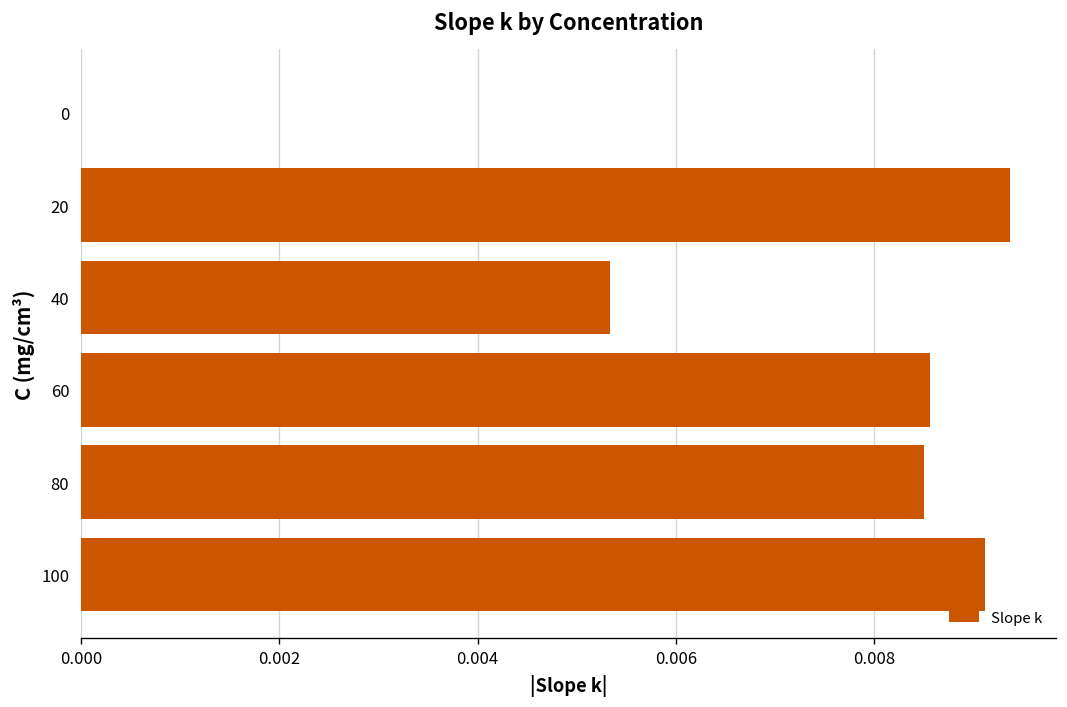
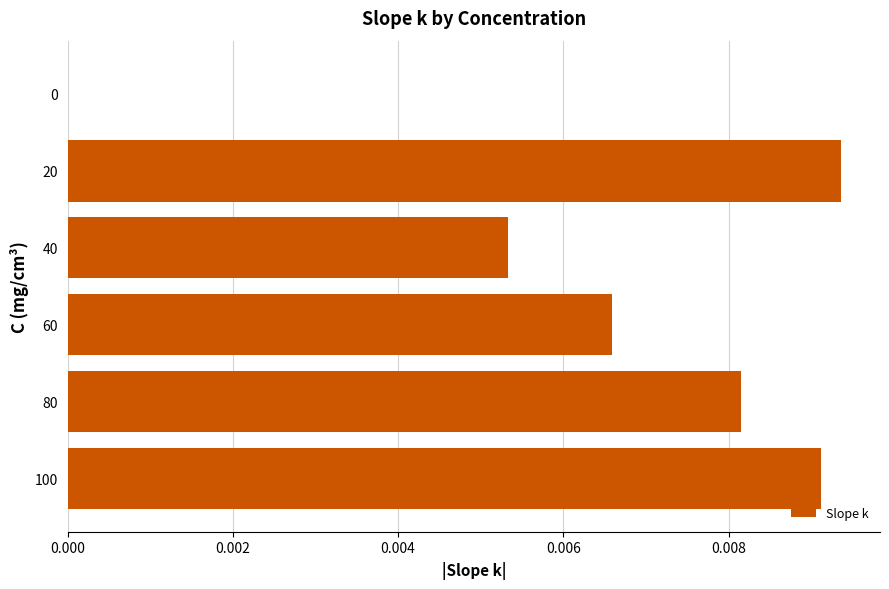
60: 0.0086 -> 0.0066
80: 0.0085 -> 0.0082
